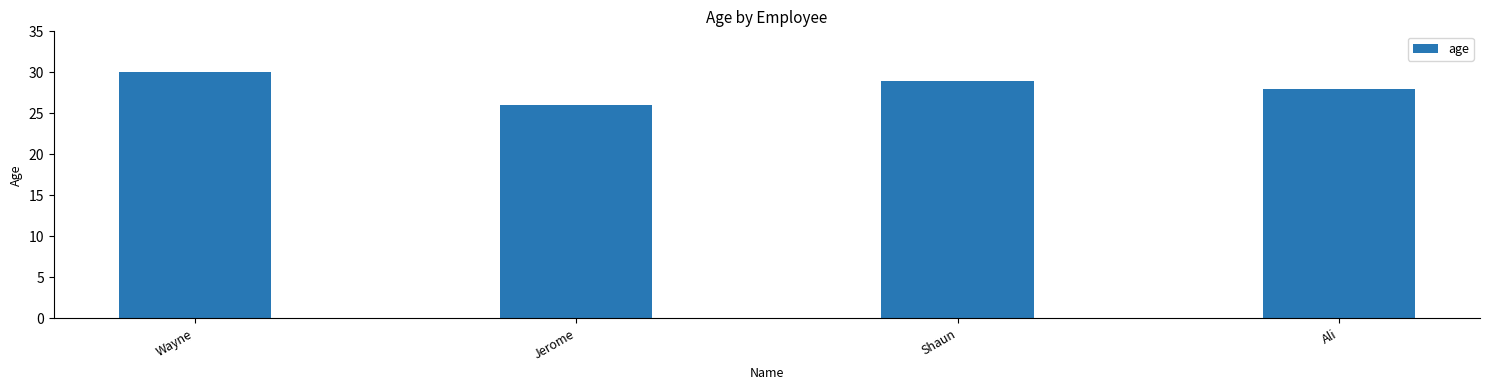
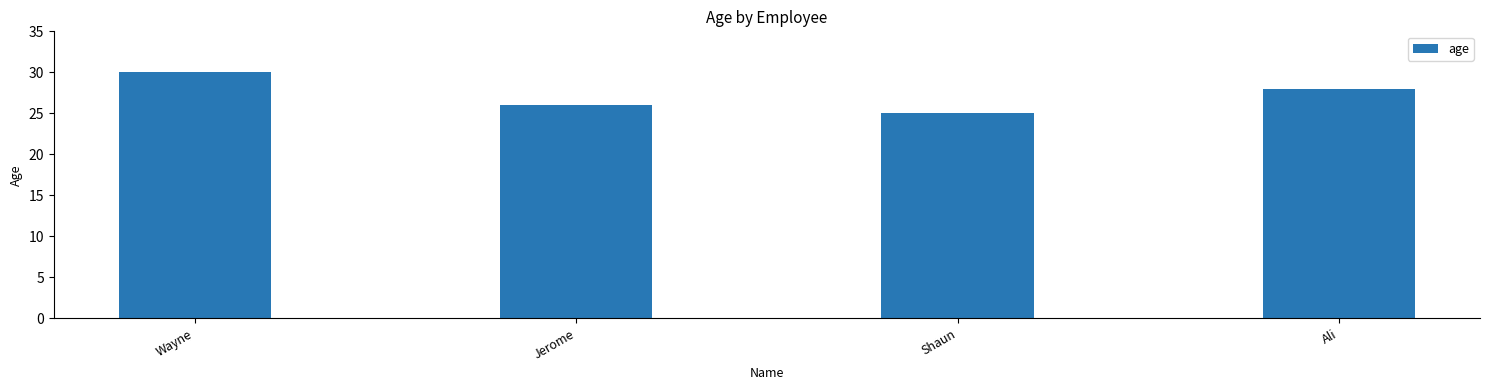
Shaun: 29 -> 25
